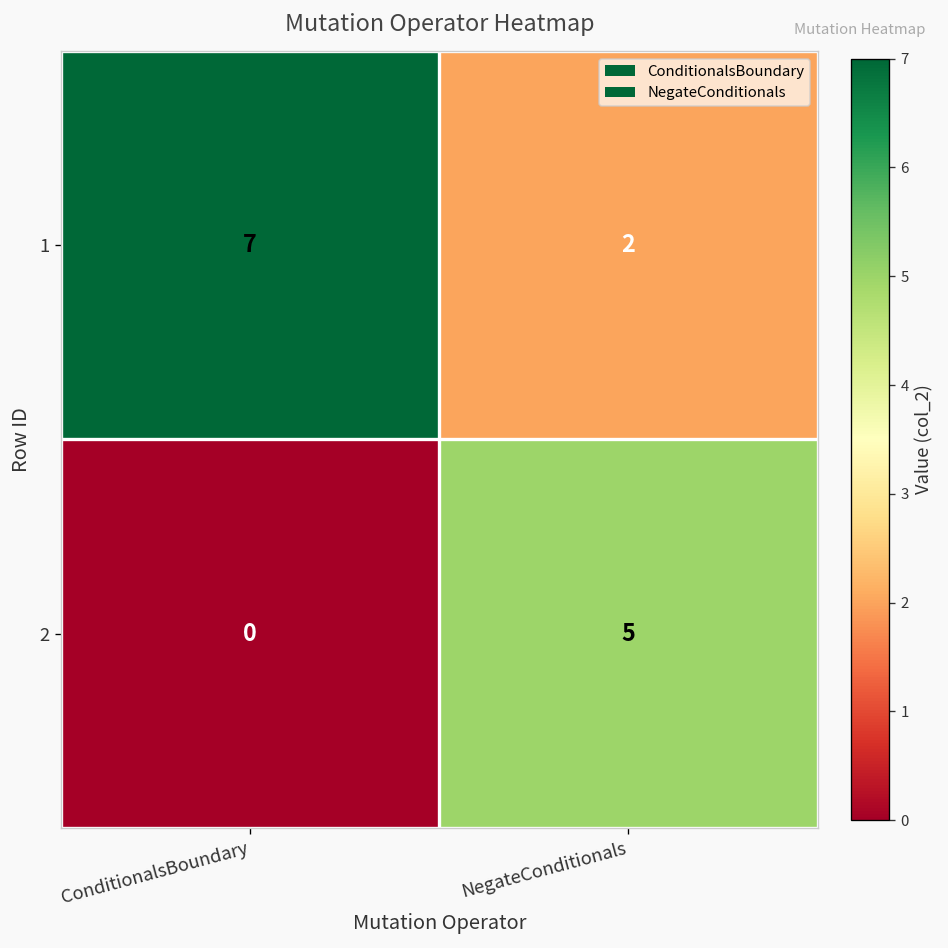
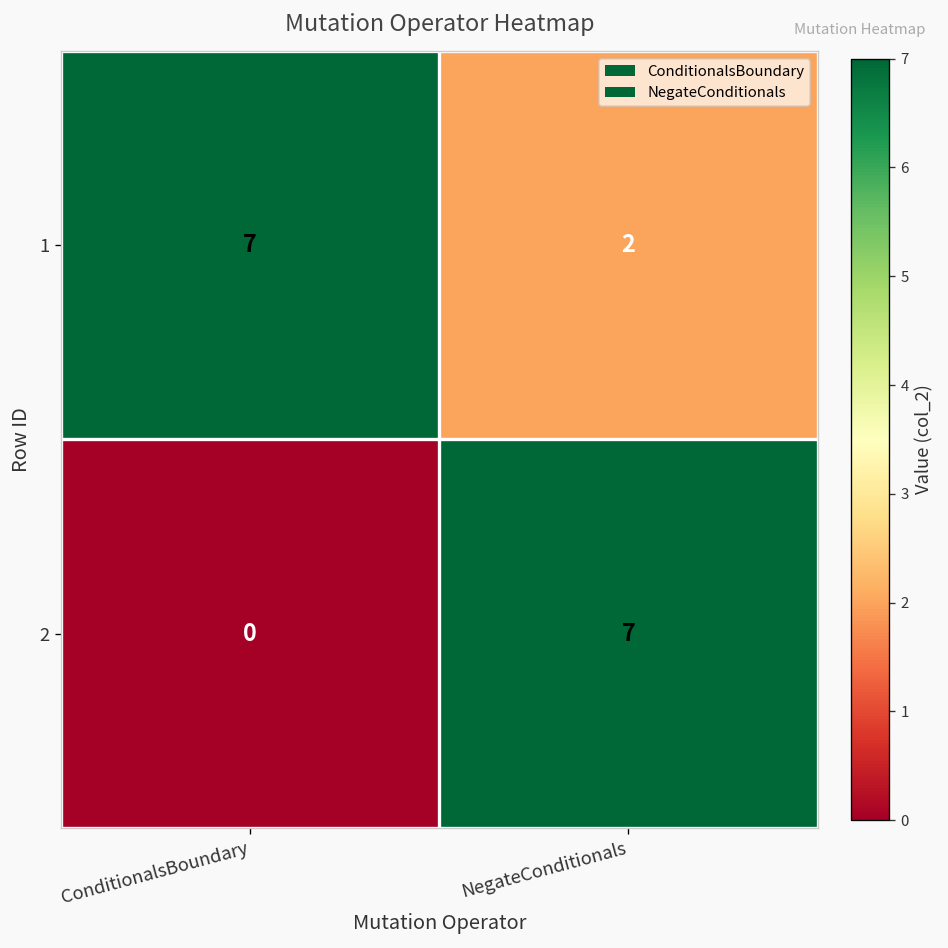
2, NegateConditionals: 5 -> 7
